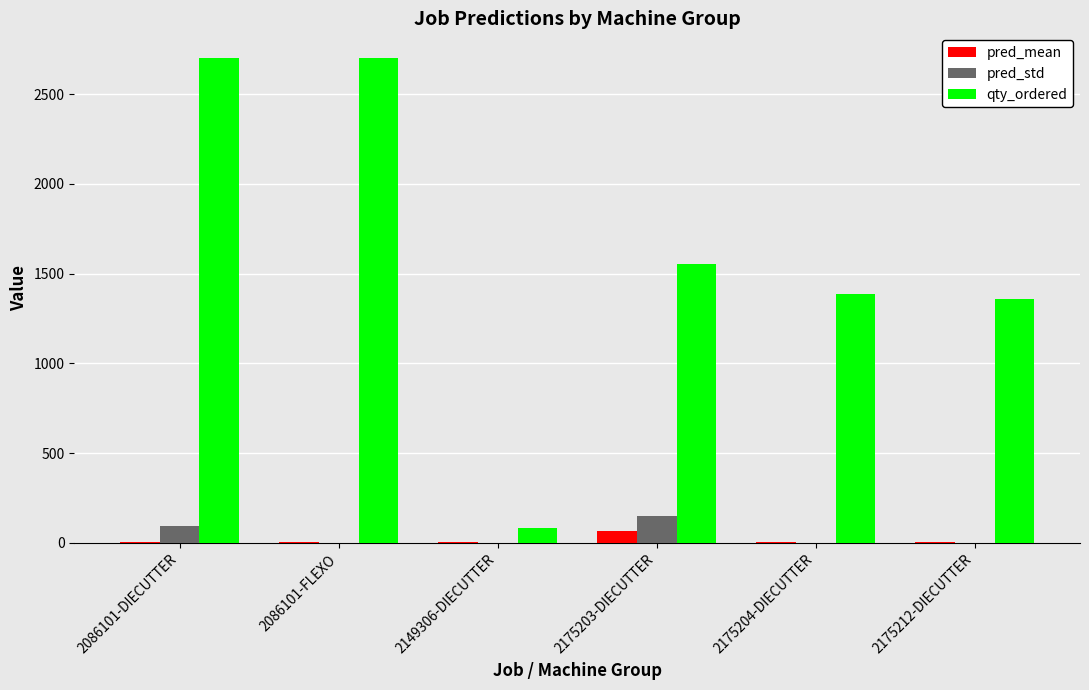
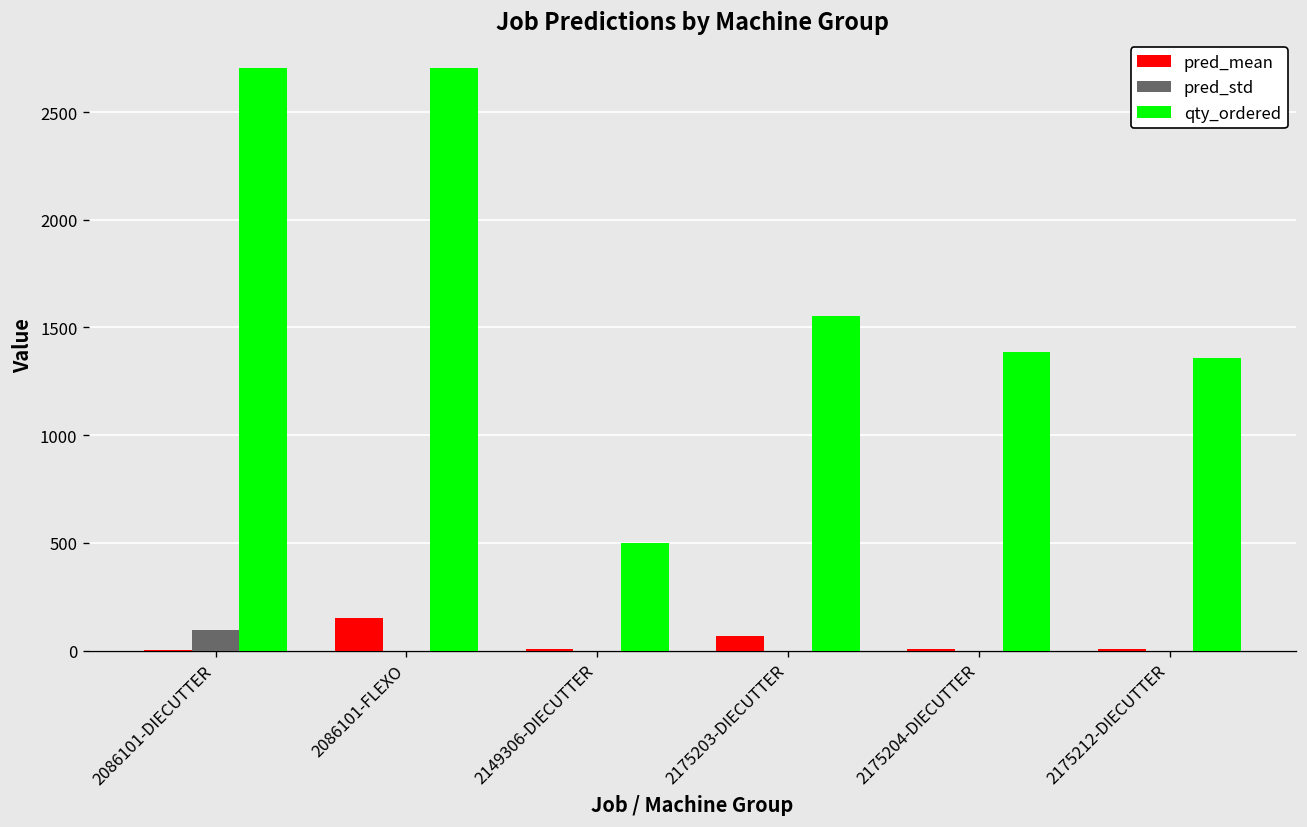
pred_mean, 2086101-FLEXO: 0 -> 150
qty_ordered, 2149306-DIECUTTER: 80 -> 500
pred_std, 2175203-DIECUTTER: 150 -> 0
